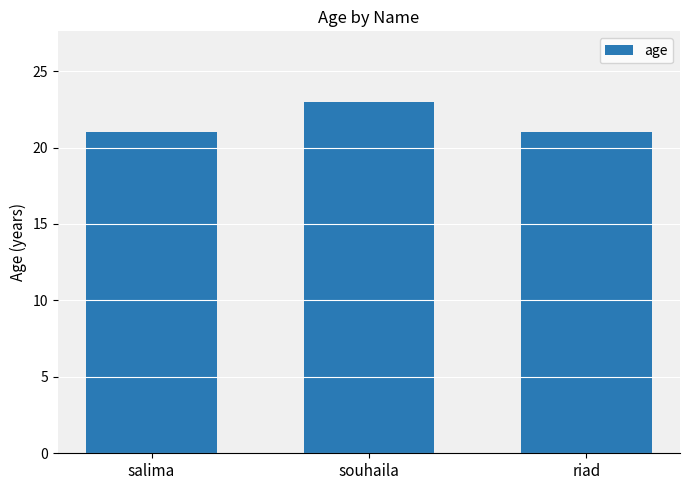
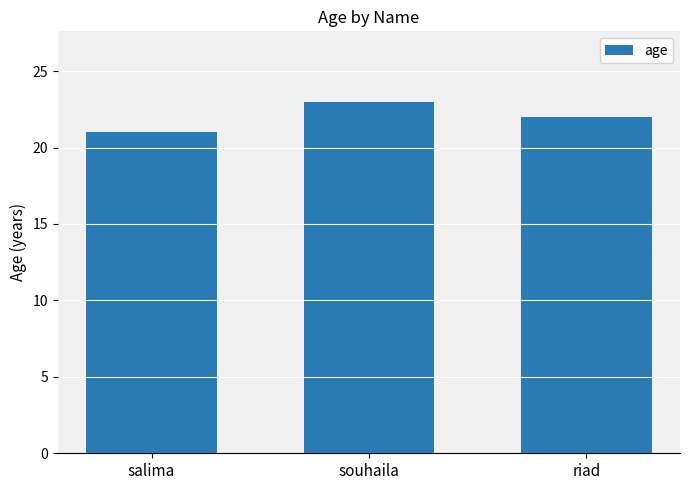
riad: 21 -> 22
